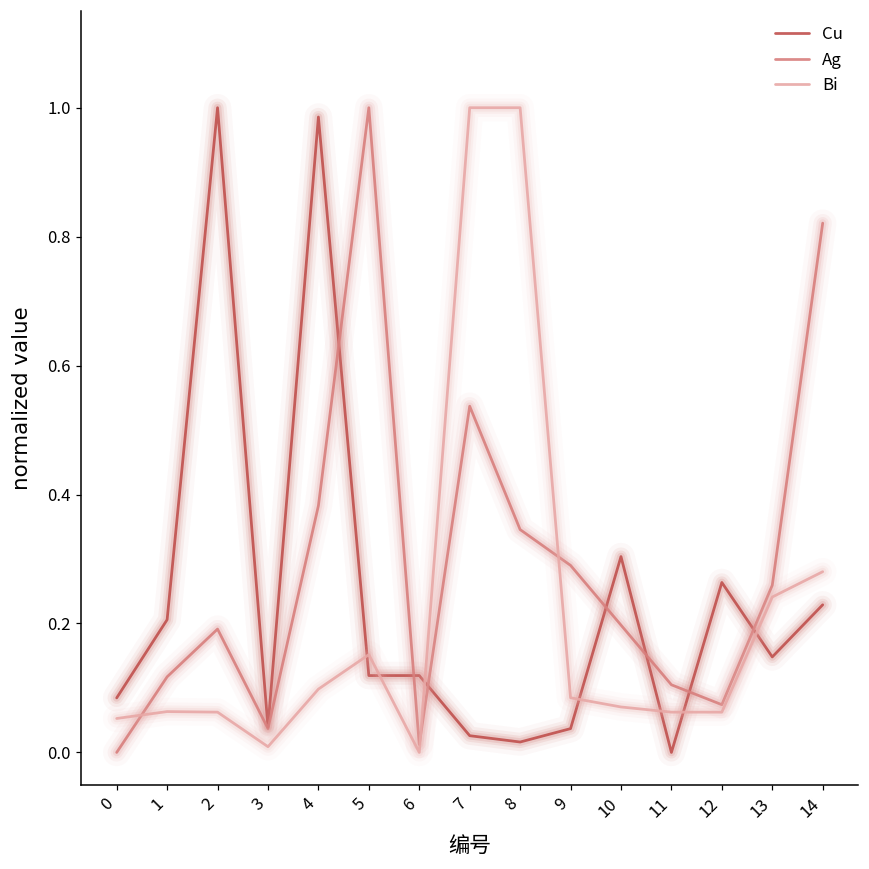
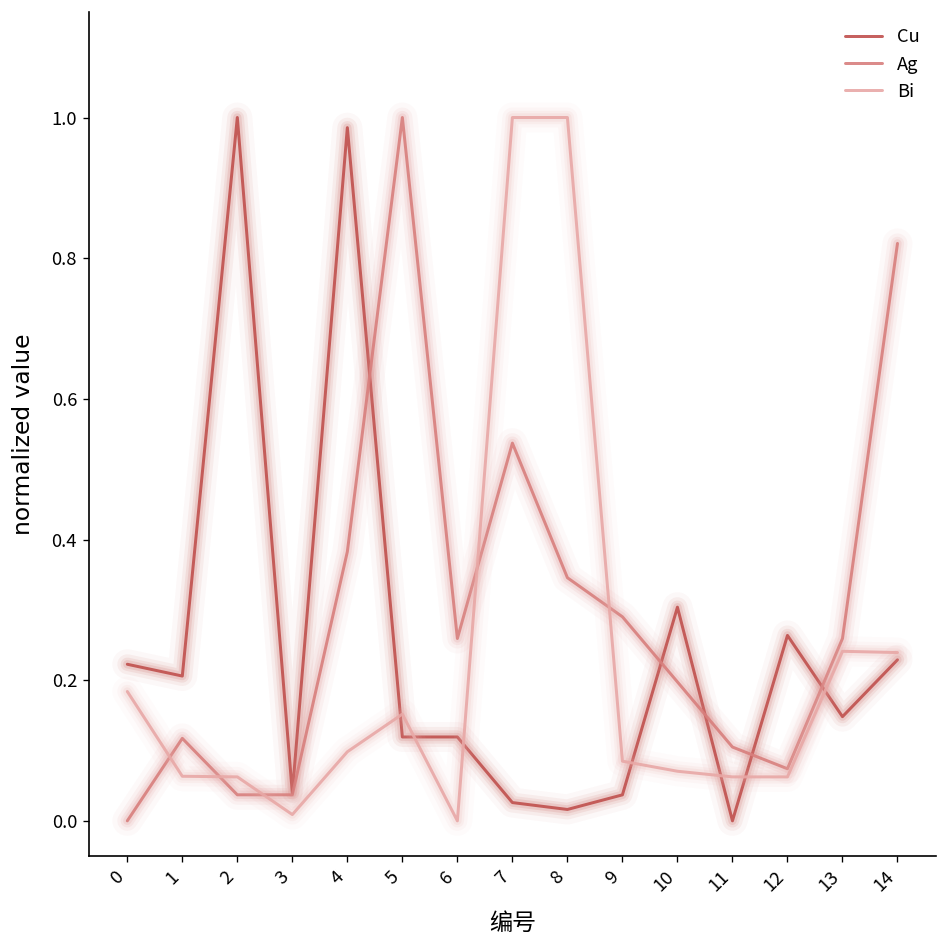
Cu, 0: 0.08 -> 0.22
Bi, 0: 0.05 -> 0.18
Ag, 2: 0.19 -> 0.04
Ag, 6: 0.01 -> 0.26
Bi, 14: 0.28 -> 0.24
